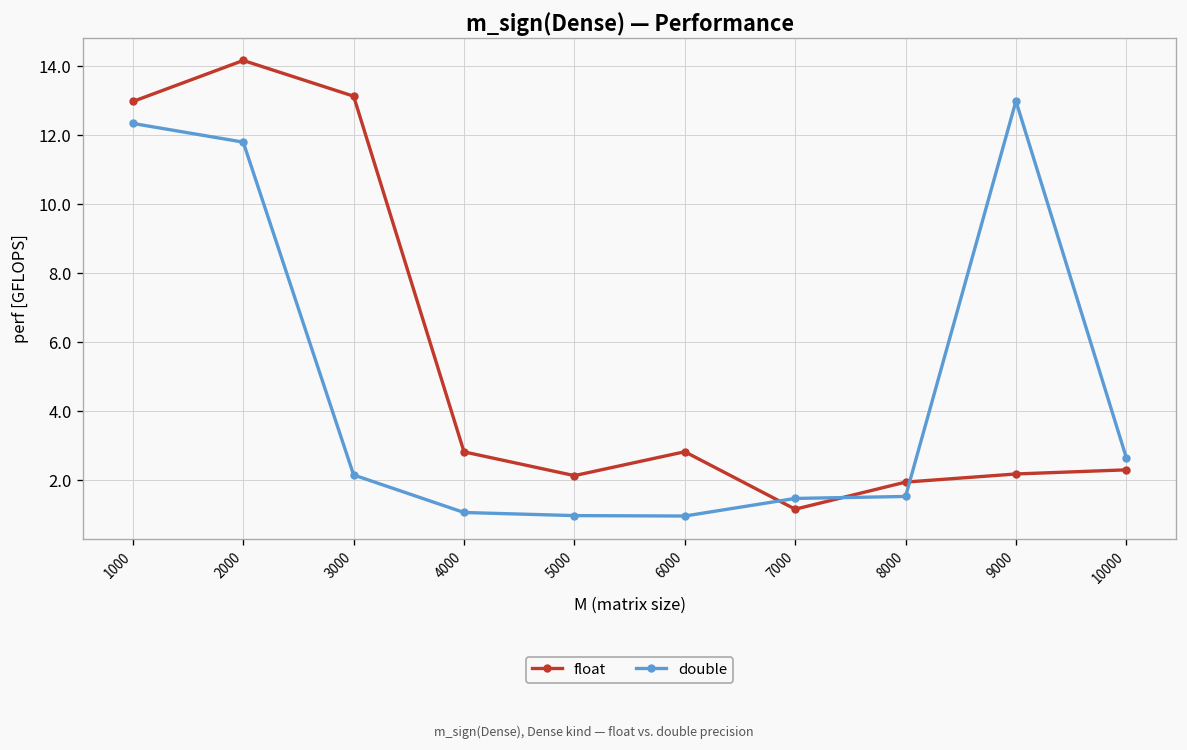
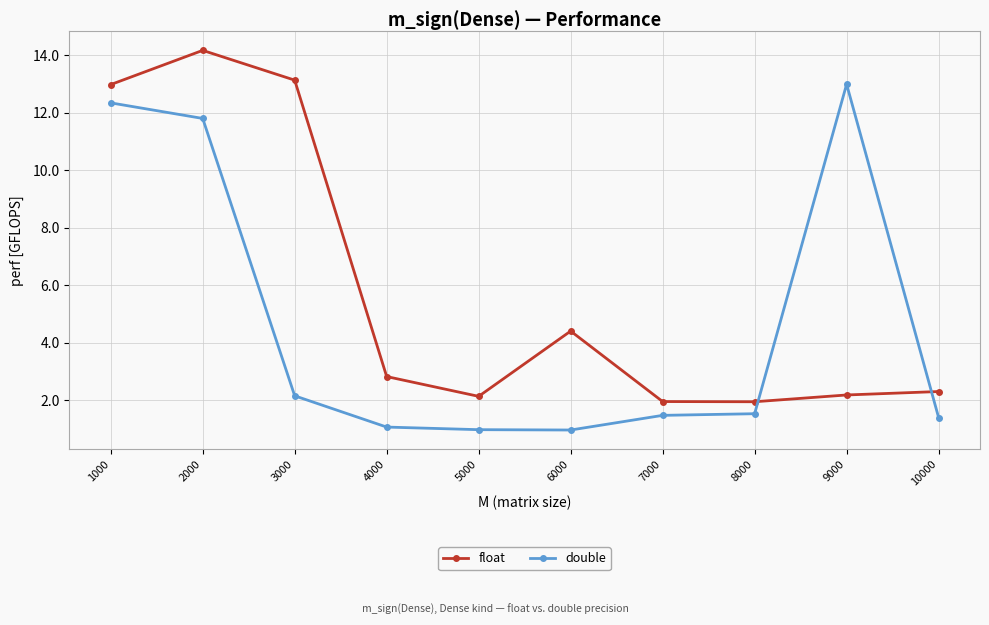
float, 6000: 2.8 -> 4.4
float, 7000: 1.2 -> 2.0
double, 10000: 2.7 -> 1.4
